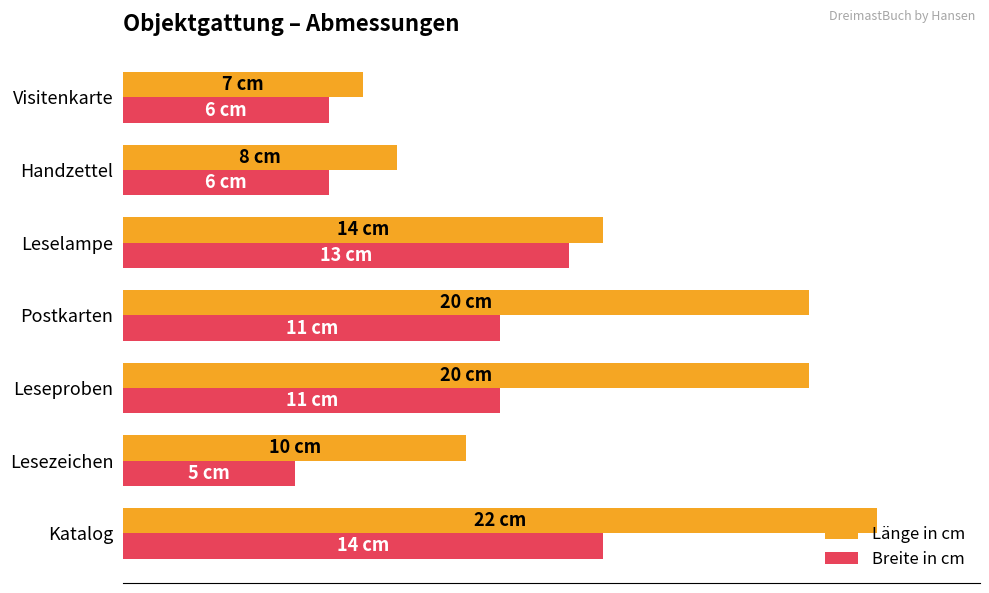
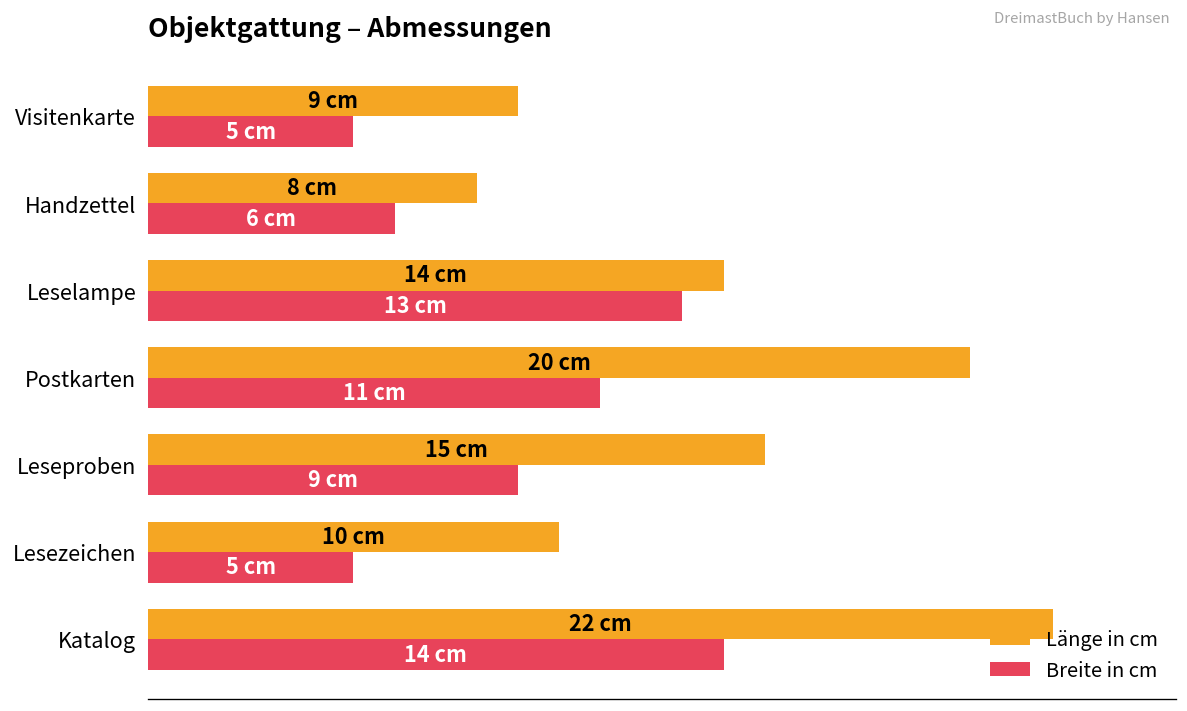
Länge in cm, Visitenkarte: 7 -> 9
Breite in cm, Visitenkarte: 6 -> 5
Länge in cm, Leseproben: 20 -> 15
Breite in cm, Leseproben: 11 -> 9
